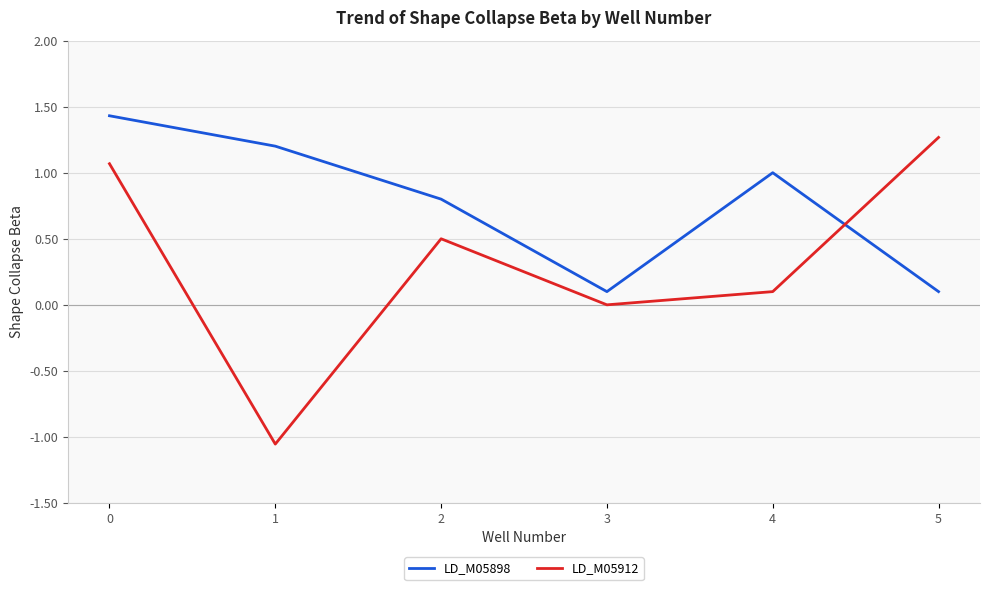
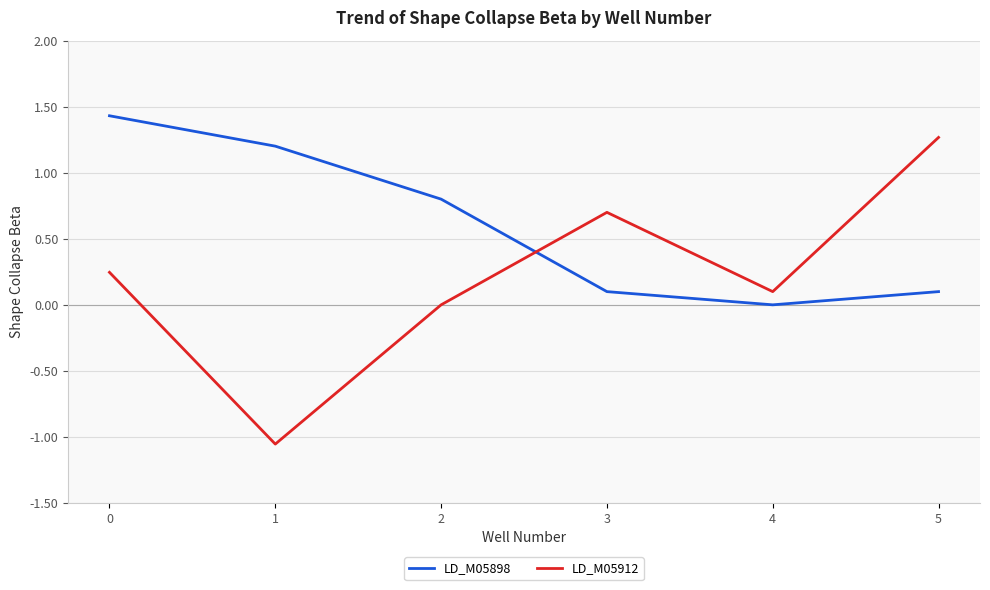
LD_M05912, 0: 1.07 -> 0.25
LD_M05912, 2: 0.5 -> 0.0
LD_M05912, 3: 0.0 -> 0.7
LD_M05898, 4: 1 -> 0
